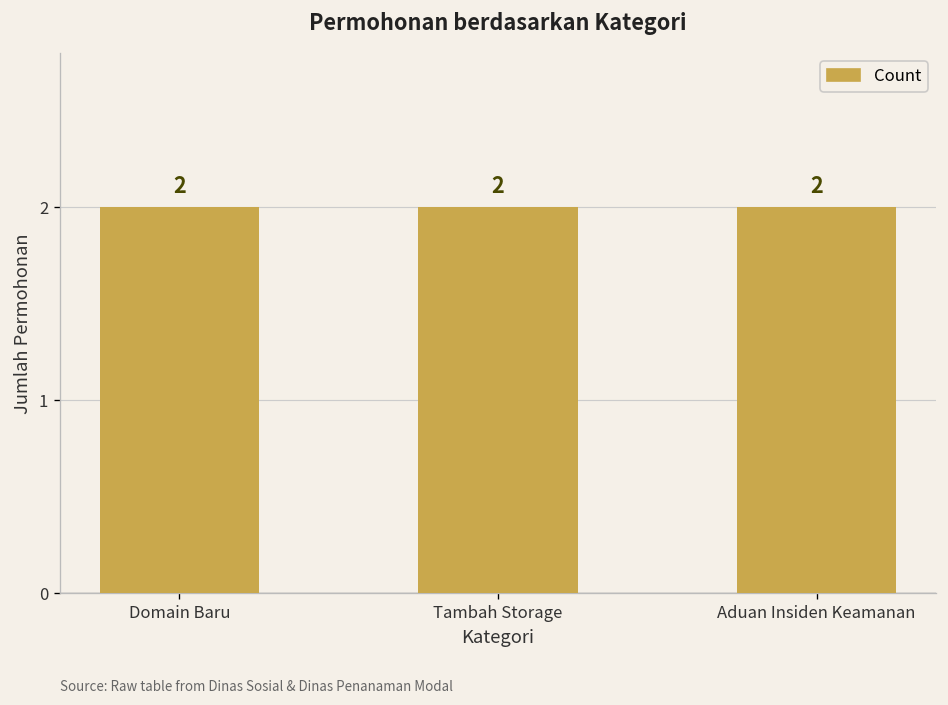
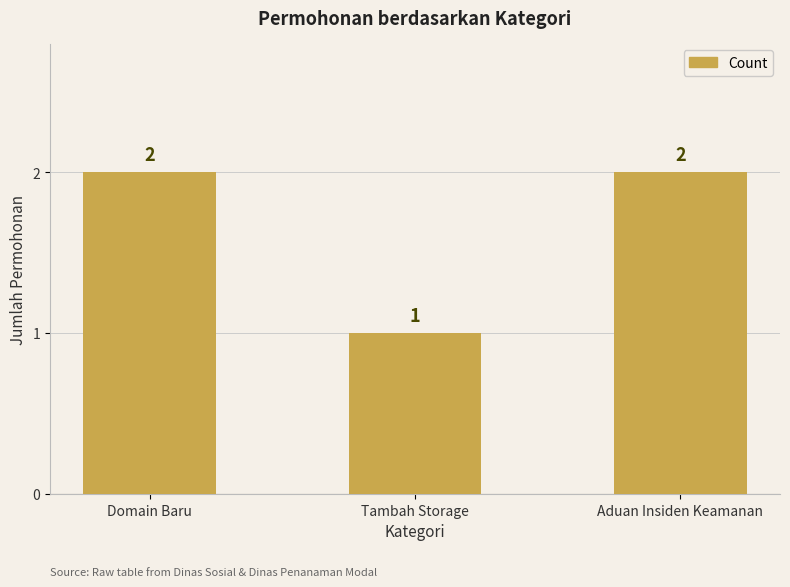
Tambah Storage: 2 -> 1
